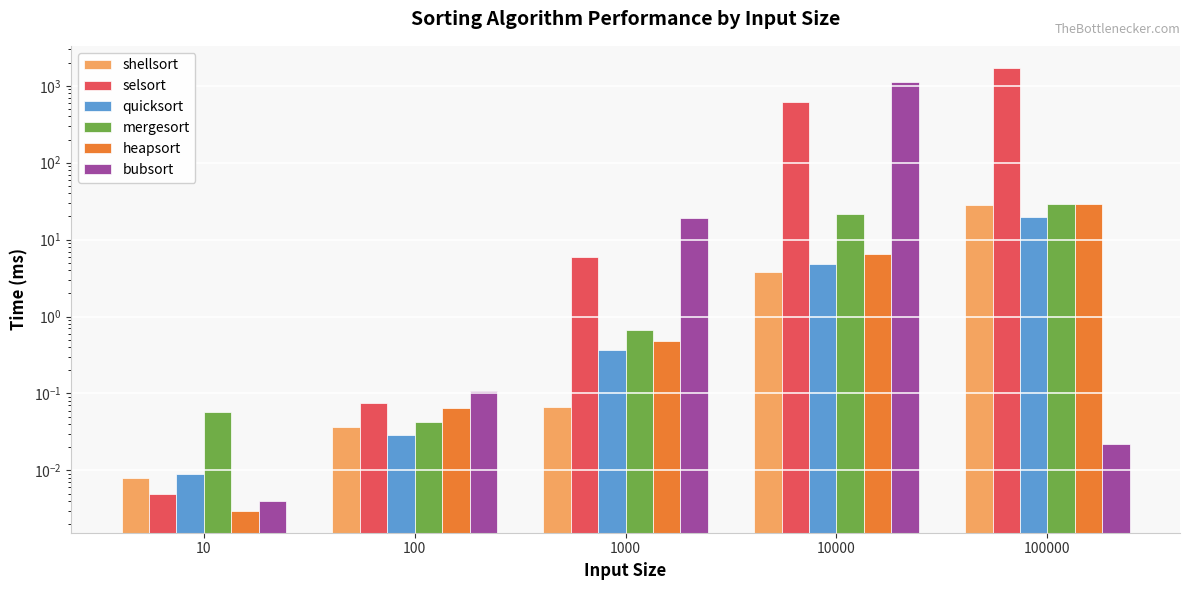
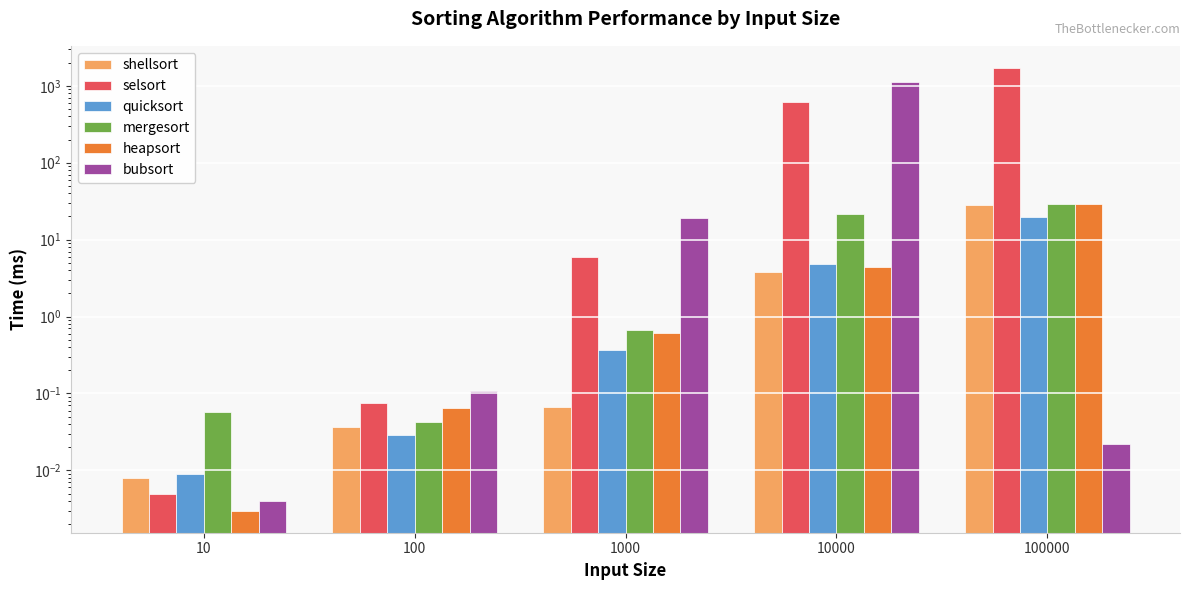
heapsort, 1000: 0.5 -> 0.6
heapsort, 10000: 6 -> 4
